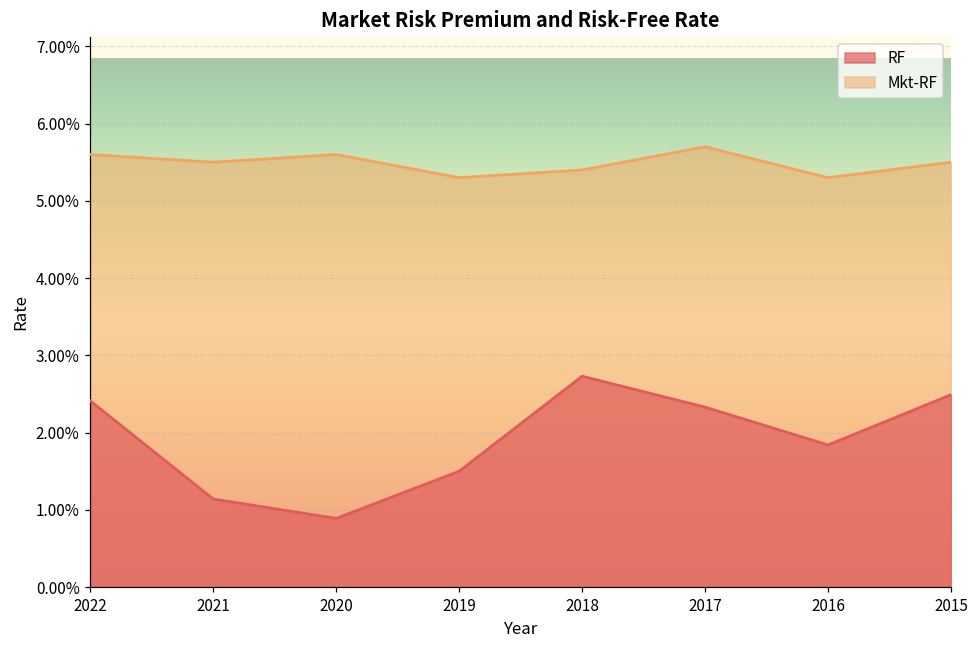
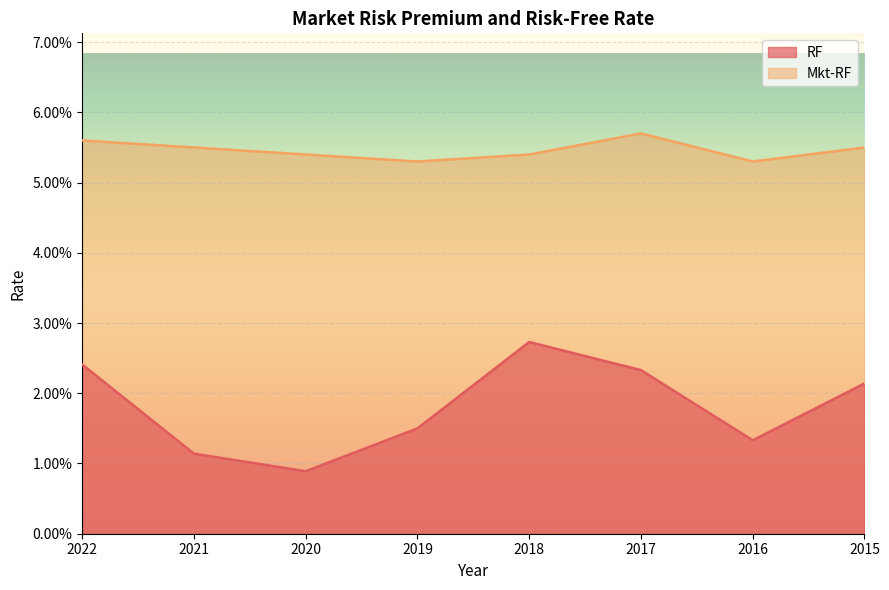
Mkt-RF, 2020: 5.6% -> 5.4%
RF, 2016: 1.8% -> 1.3%
RF, 2015: 2.5% -> 2.1%
